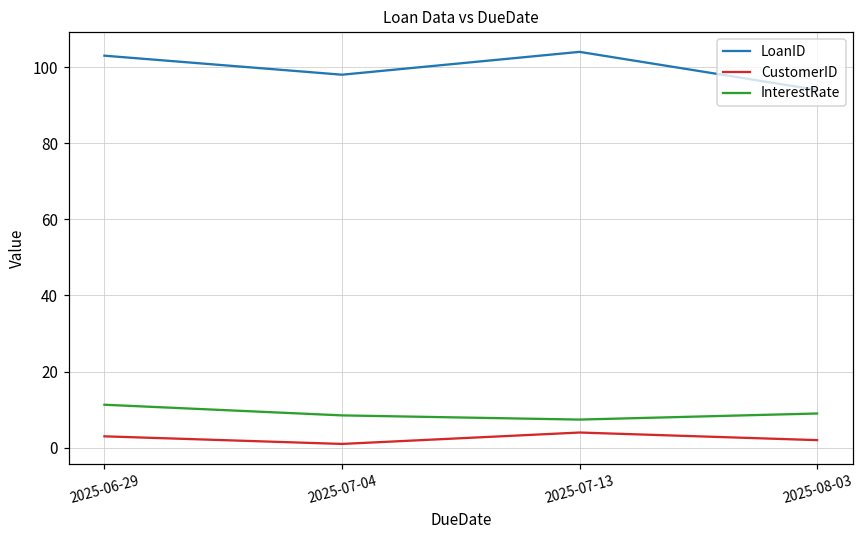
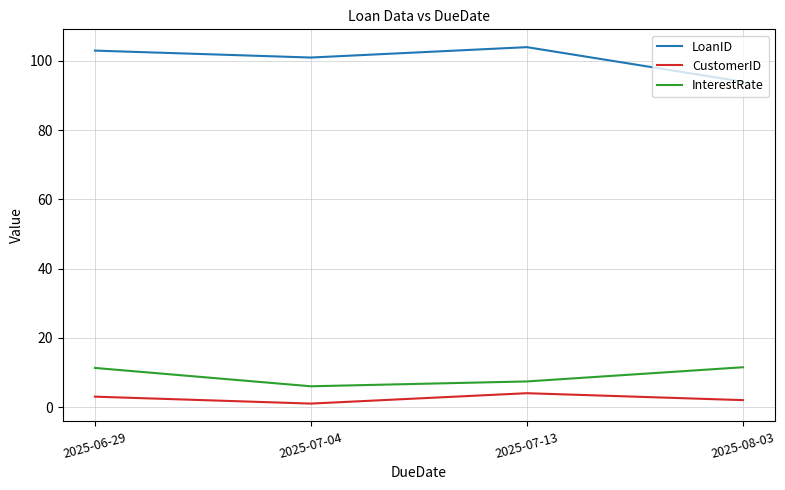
LoanID, 2025-07-04: 98 -> 101
InterestRate, 2025-07-04: 9 -> 6
InterestRate, 2025-08-03: 9 -> 12
